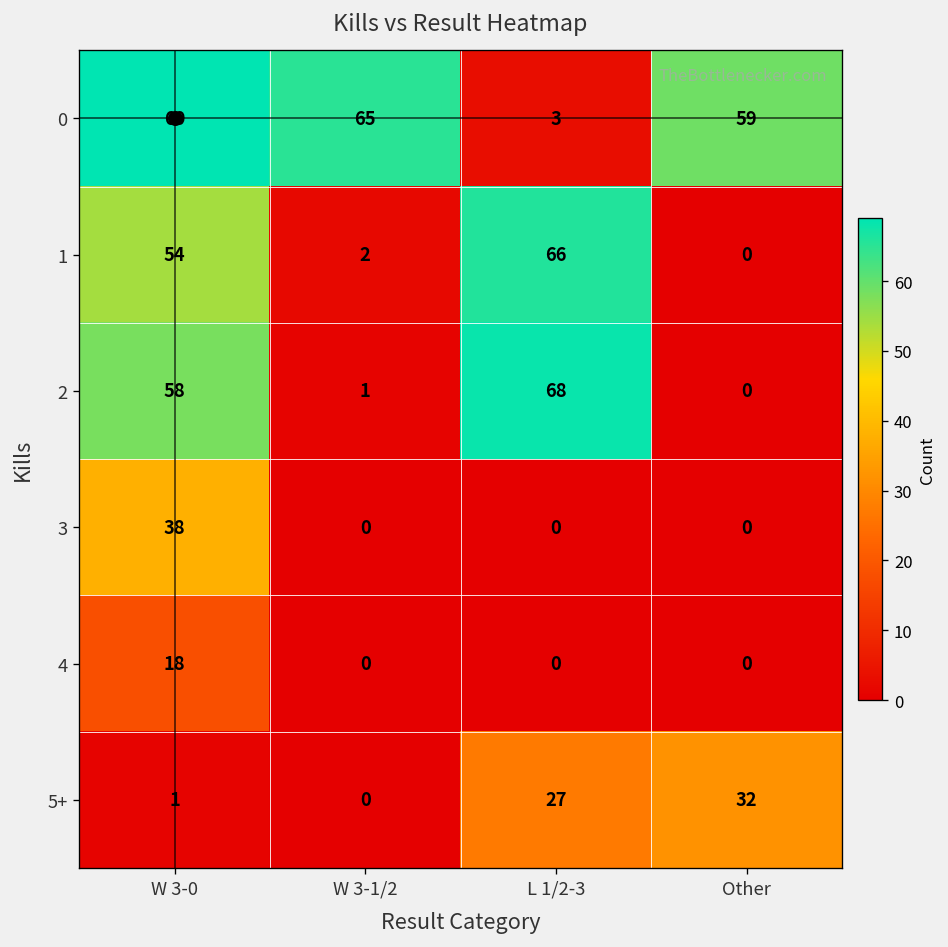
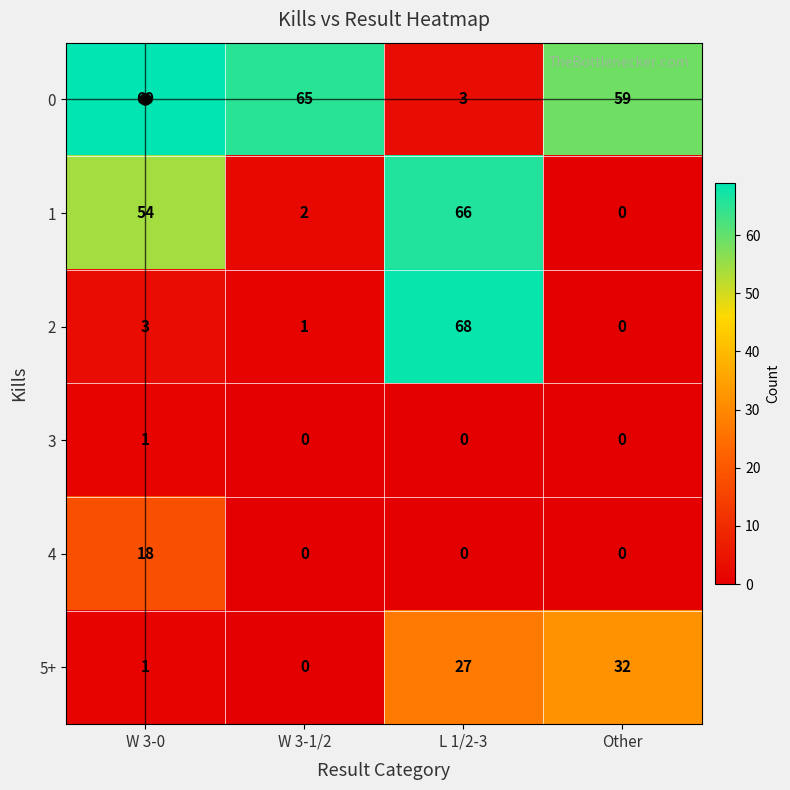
2, W 3-0: 58 -> 3
3, W 3-0: 38 -> 1
